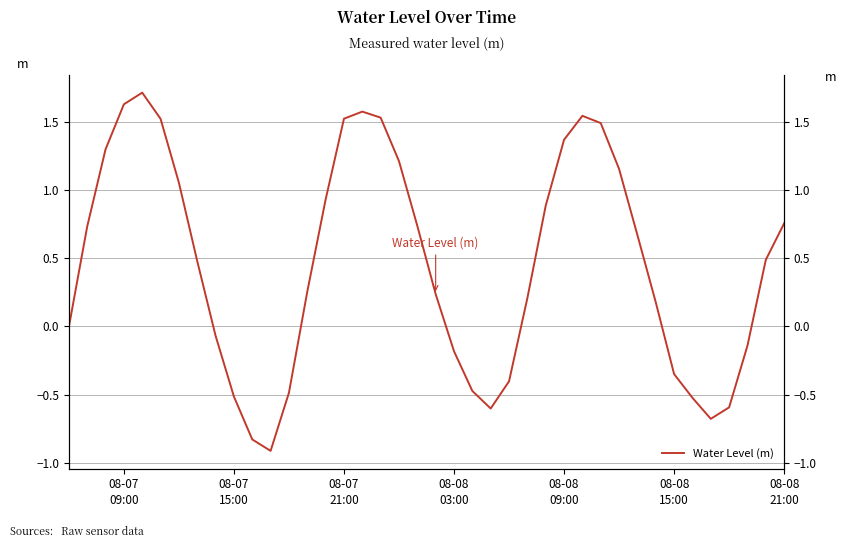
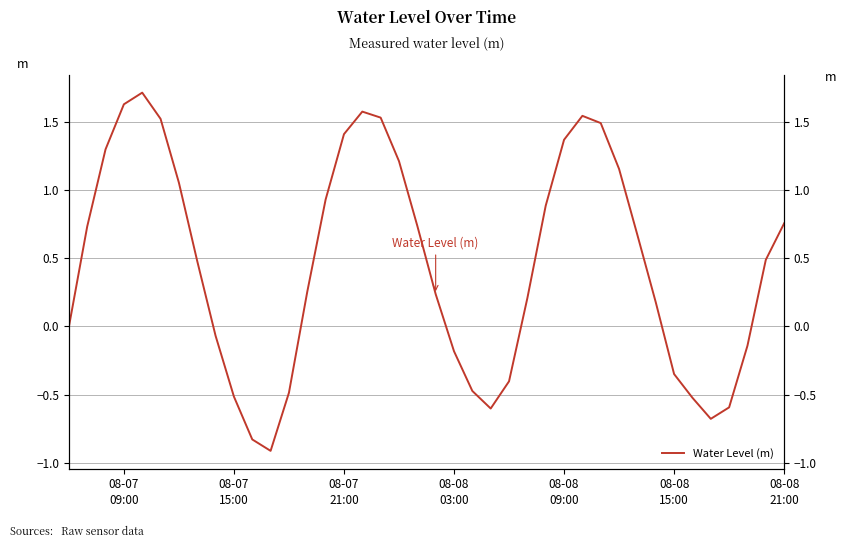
08-07 21:00: 1.52 -> 1.41
